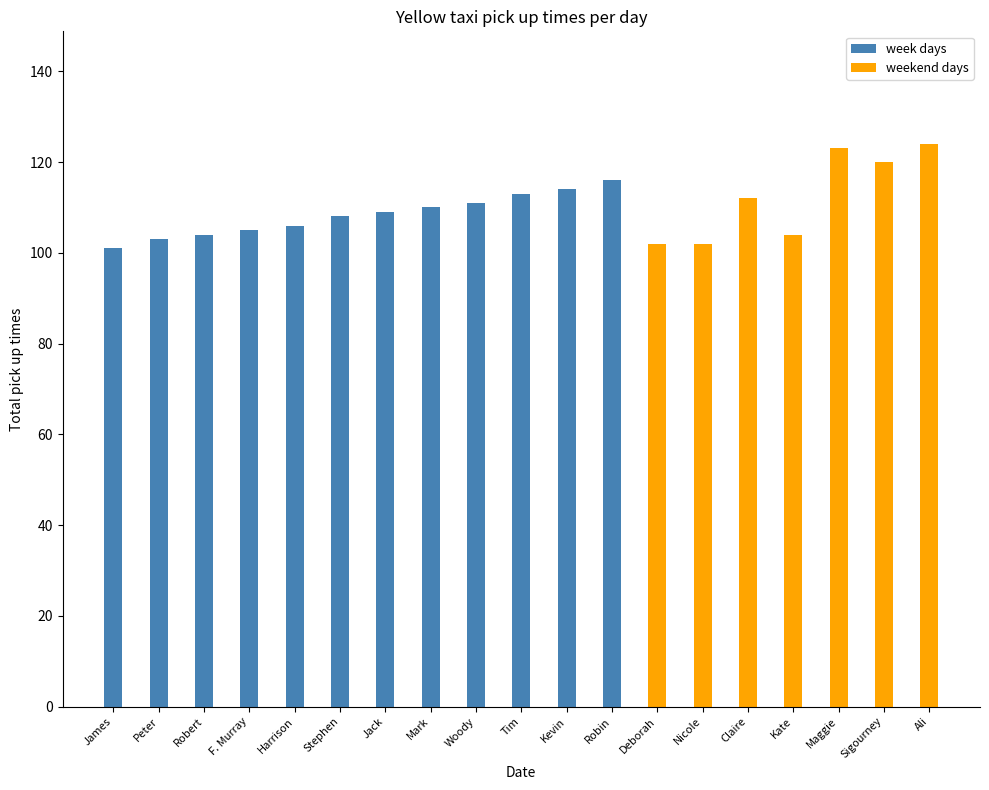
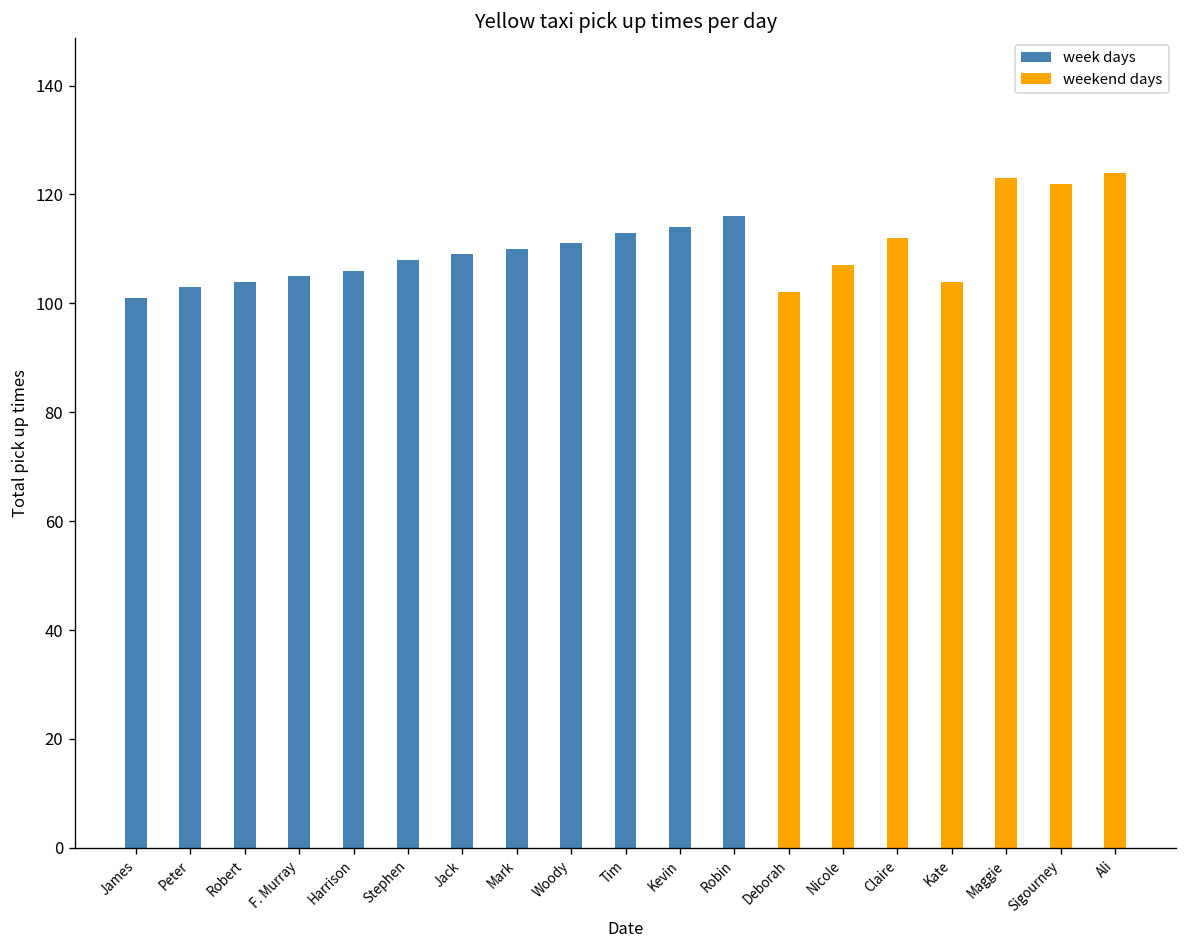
weekend days, Nicole: 102 -> 107
weekend days, Sigourney: 120 -> 122
